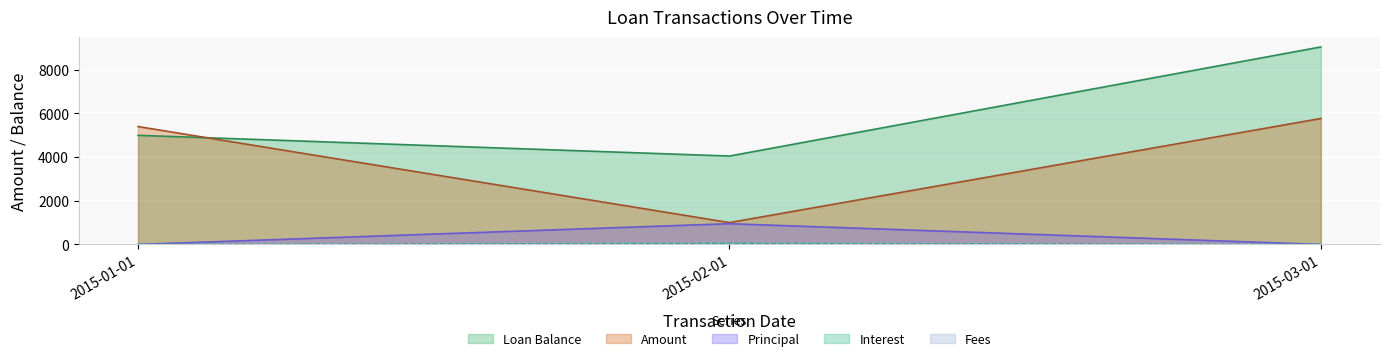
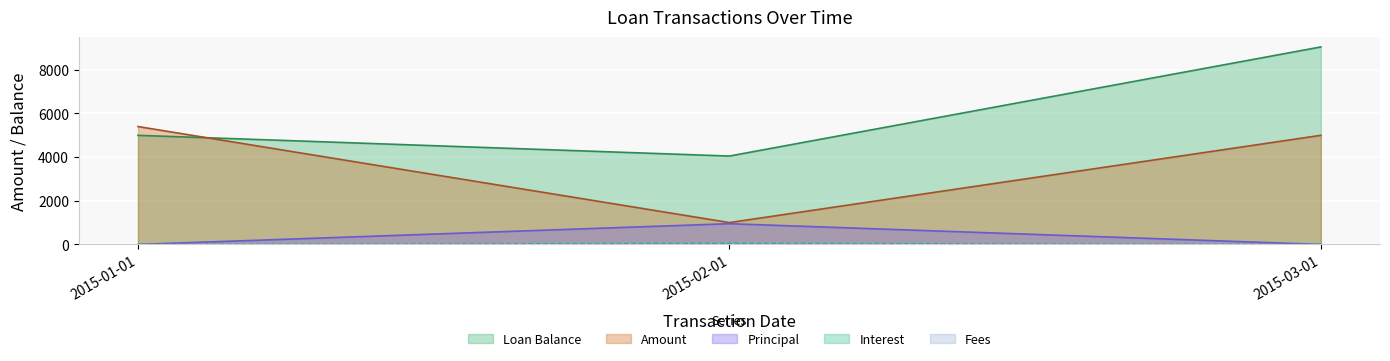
Amount, 2015-03-01: 5800 -> 5000
